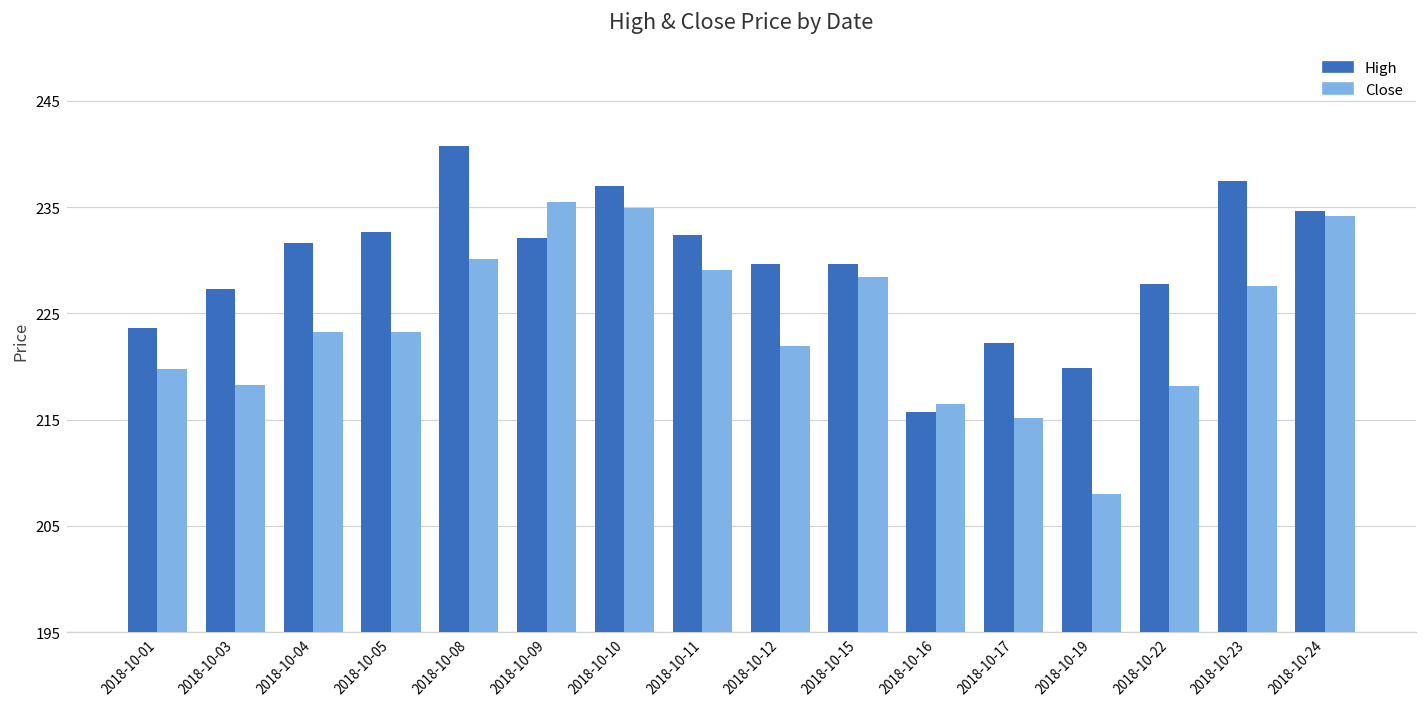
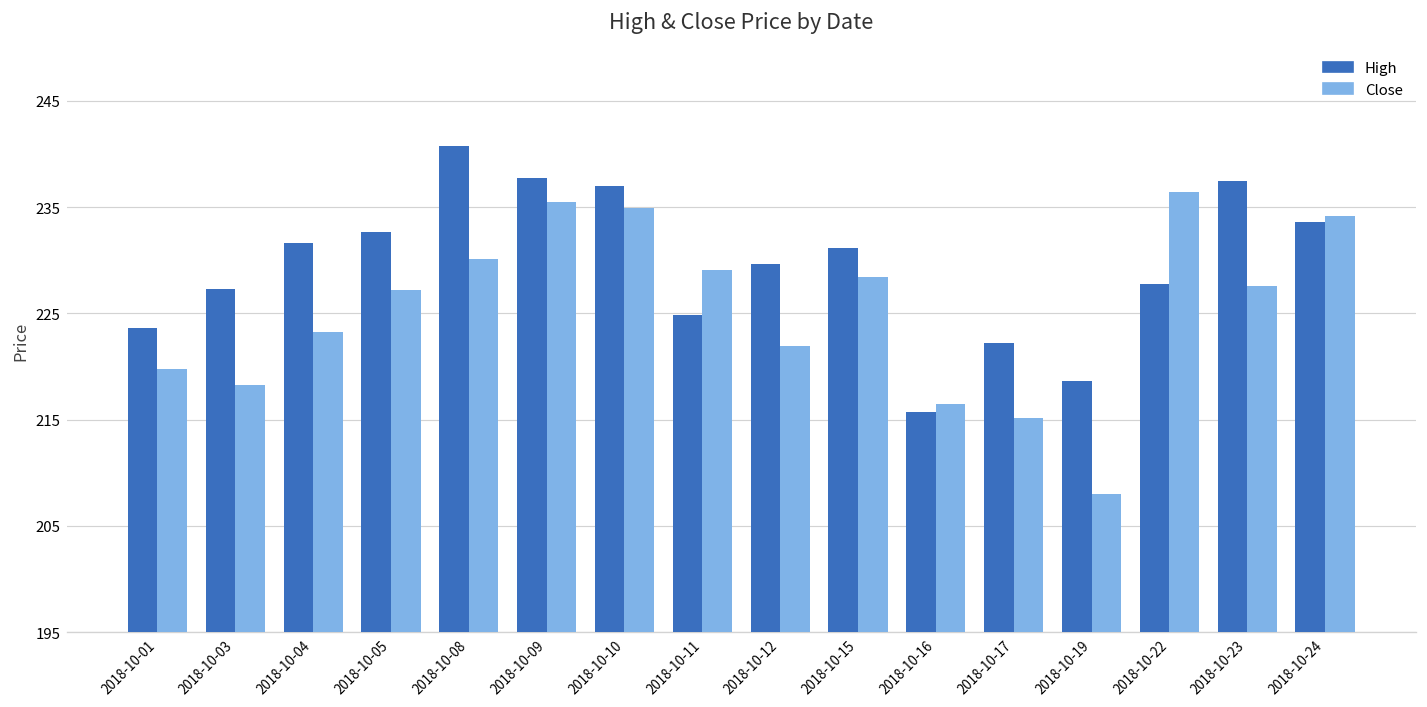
Close, 2018-10-05: 223 -> 227
High, 2018-10-09: 232 -> 238
High, 2018-10-11: 232 -> 225
High, 2018-10-15: 230 -> 231
High, 2018-10-19: 220 -> 219
Close, 2018-10-22: 218 -> 236
High, 2018-10-24: 235 -> 234
